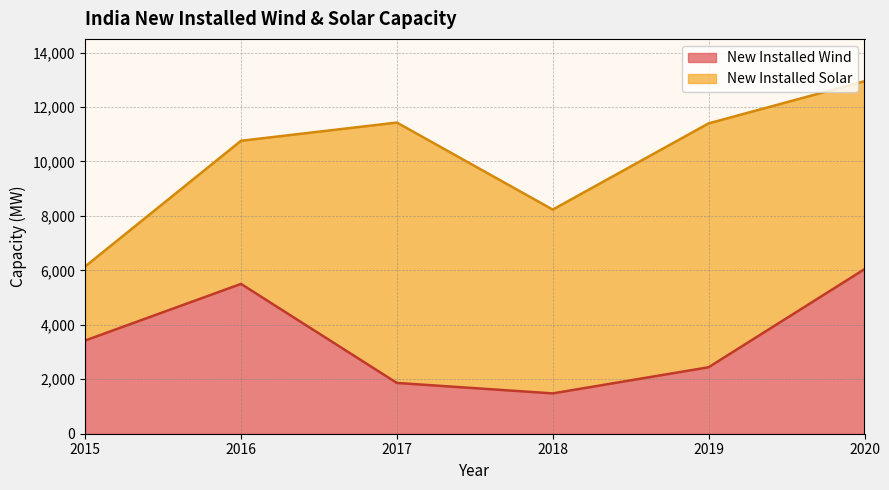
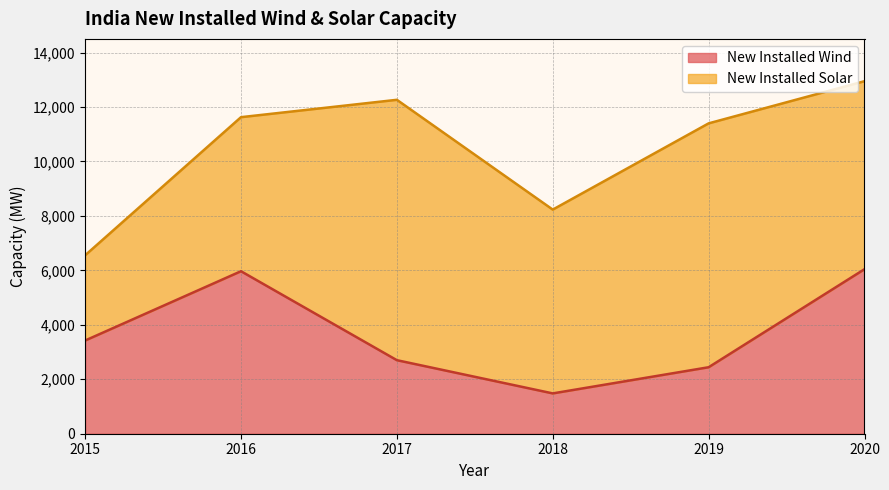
New Installed Solar, 2015: 2,700 -> 3,100
New Installed Wind, 2016: 5,500 -> 6,000
New Installed Solar, 2016: 5,300 -> 5,700
New Installed Wind, 2017: 1,900 -> 2,700
